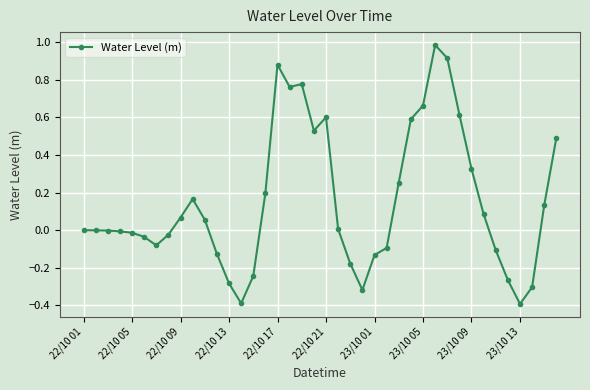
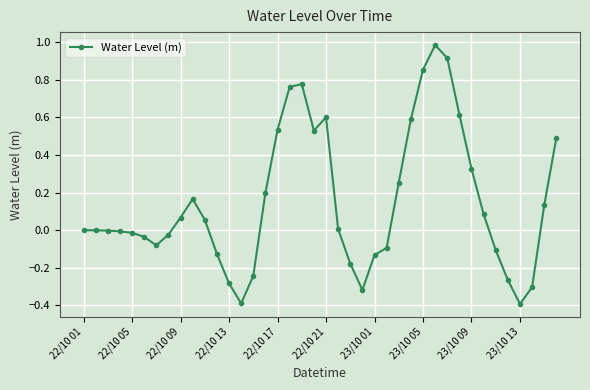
22/10 17: 0.88 -> 0.53
23/10 05: 0.66 -> 0.85
